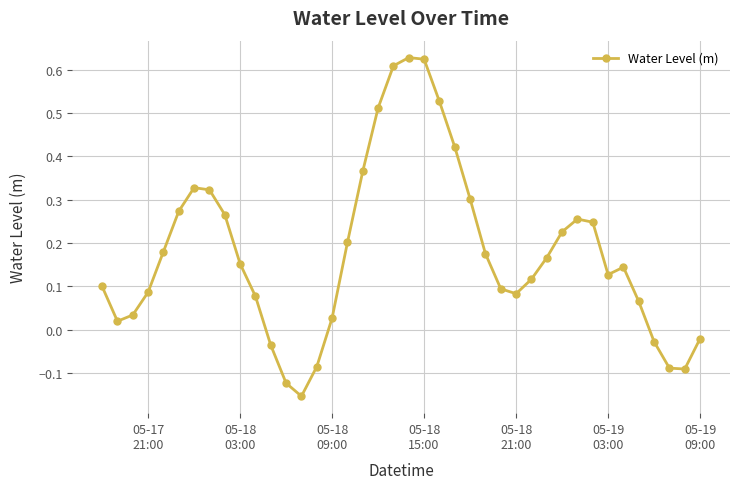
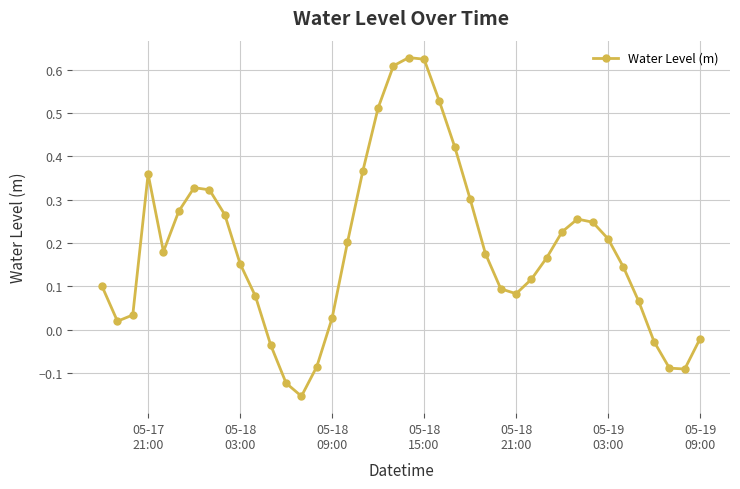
05-17 21:00: 0.09 -> 0.36
05-19 03:00: 0.13 -> 0.21
